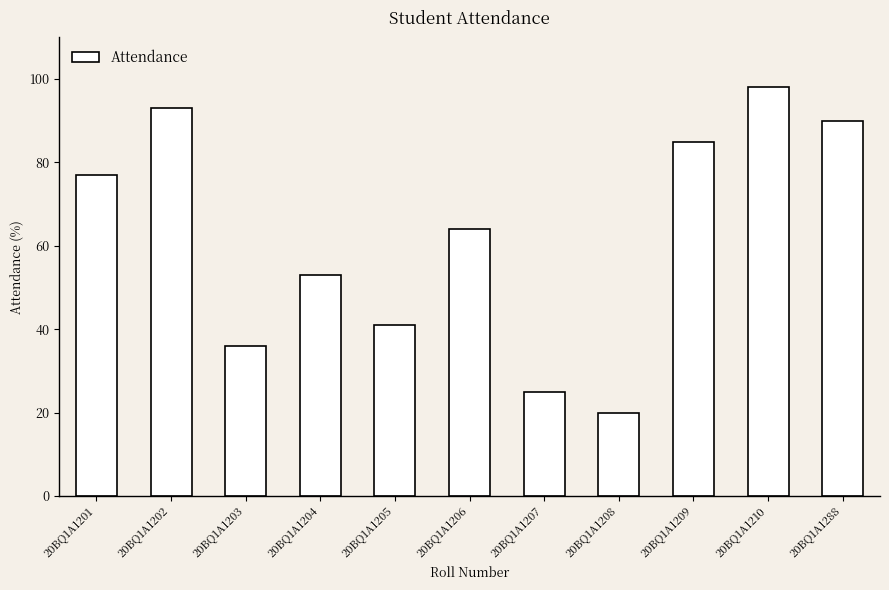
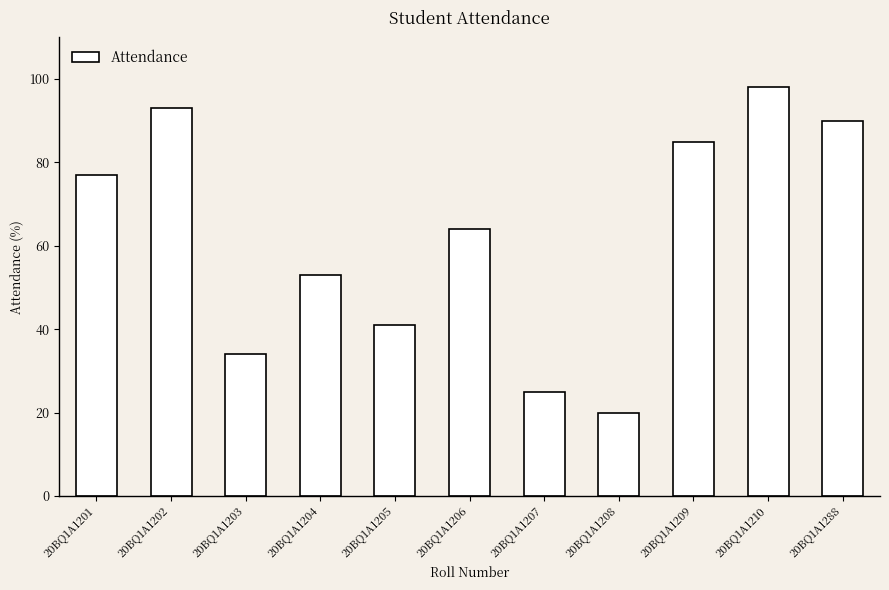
20BQ1A1203: 36 -> 34
